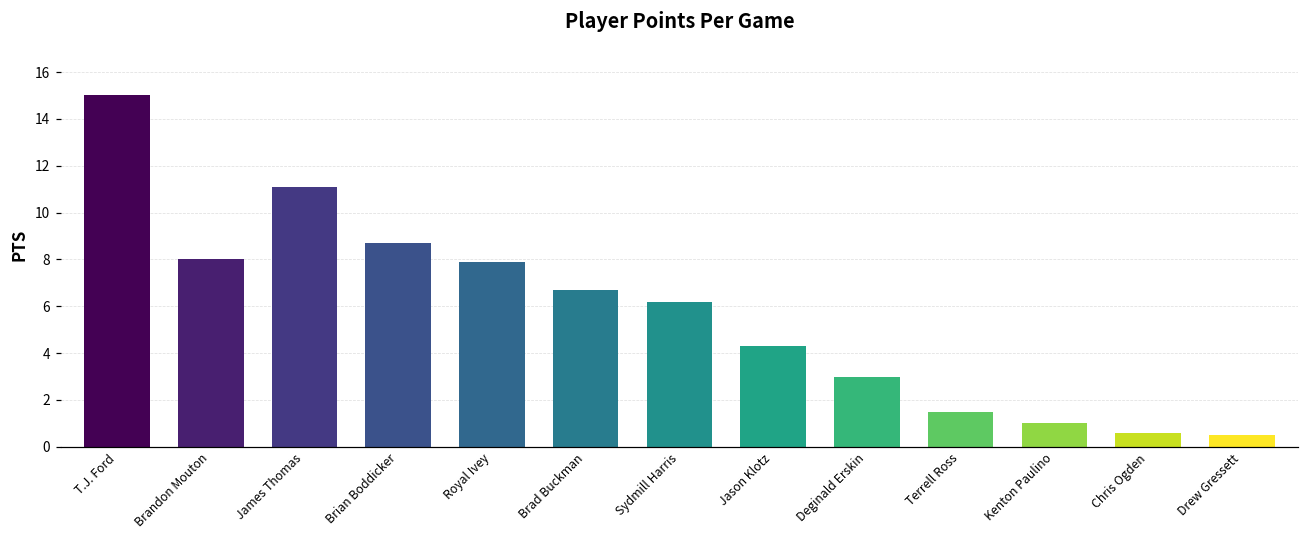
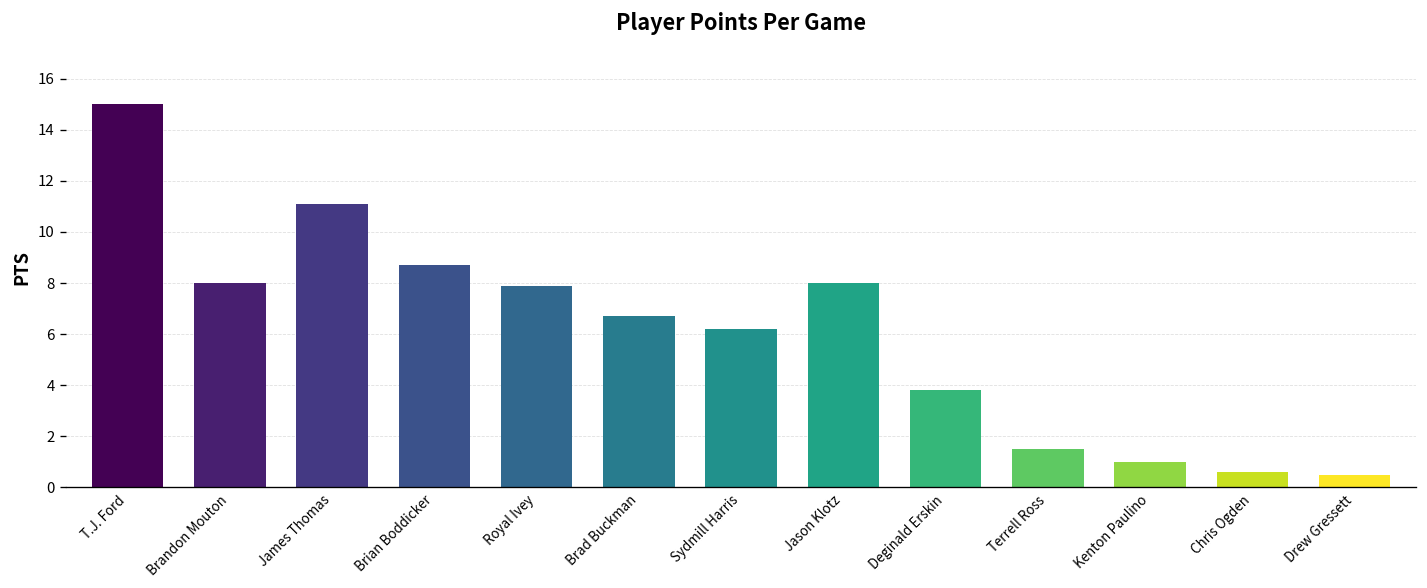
Jason Klotz: 4.3 -> 8.0
Deginald Erskin: 3.0 -> 3.8
